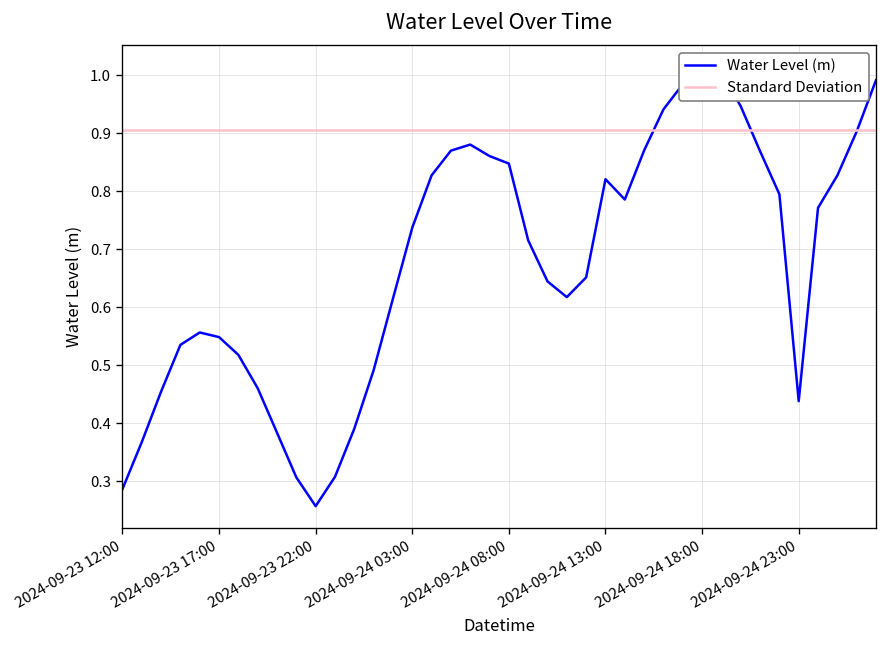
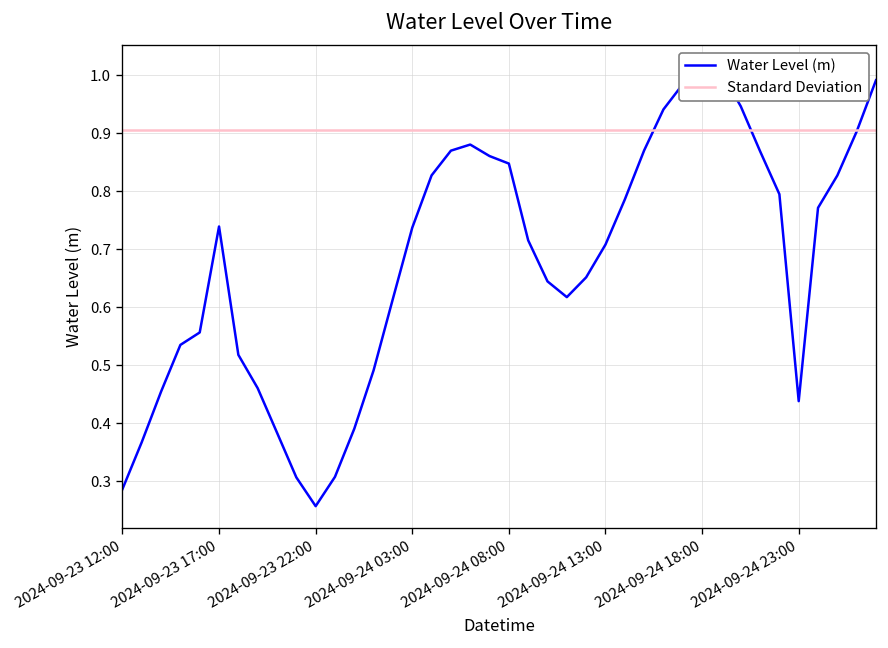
2024-09-23 17:00: 0.55 -> 0.74
2024-09-24 13:00: 0.82 -> 0.71
